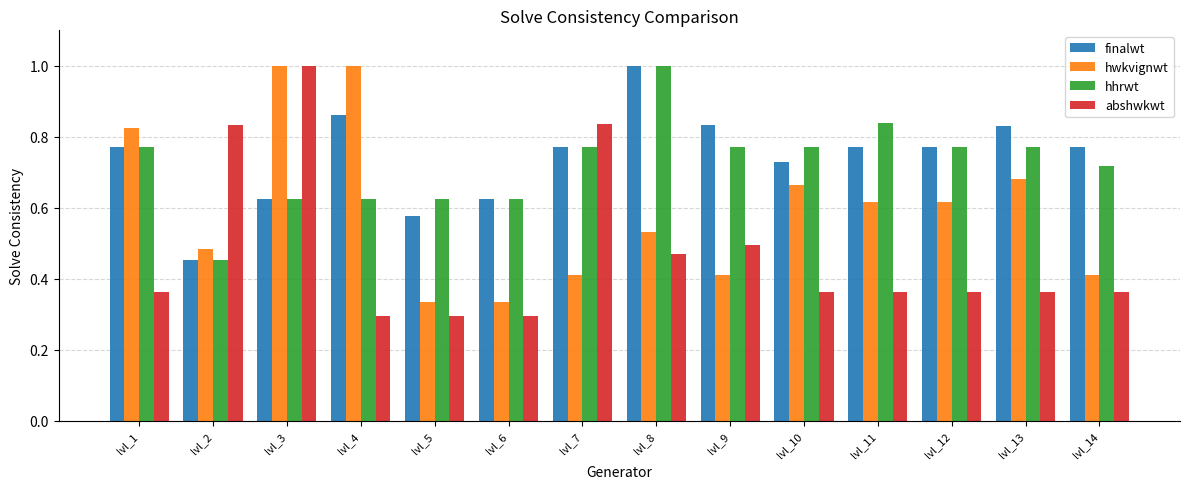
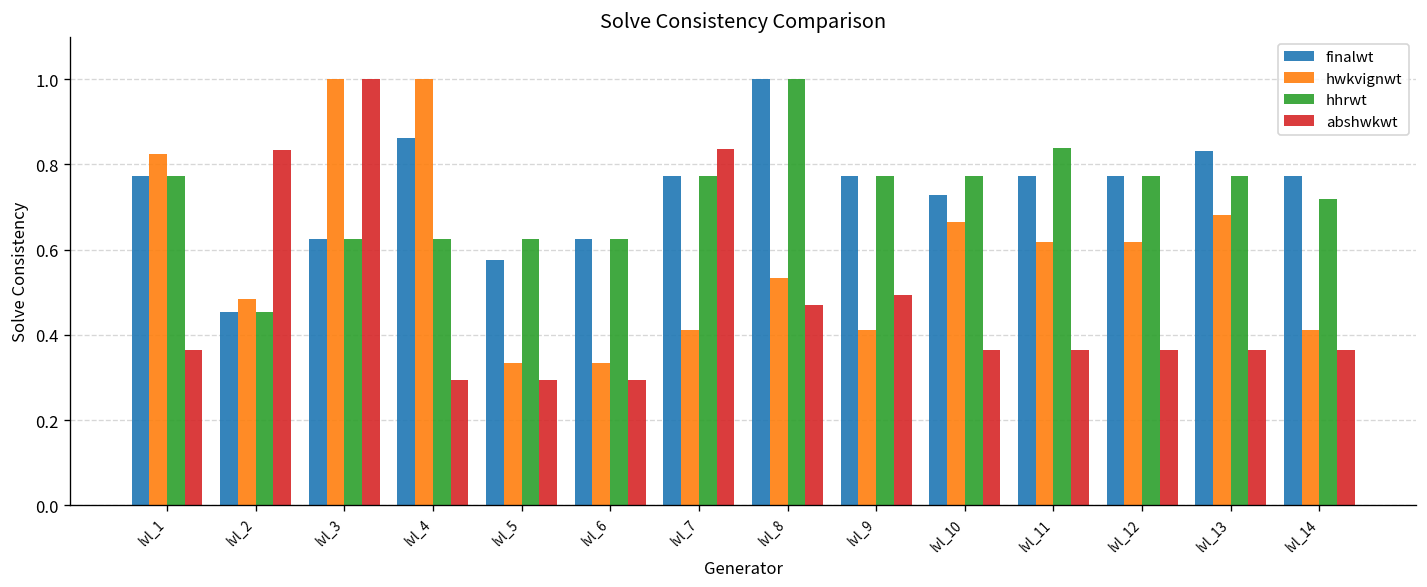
finalwt, lvl_9: 0.83 -> 0.77
